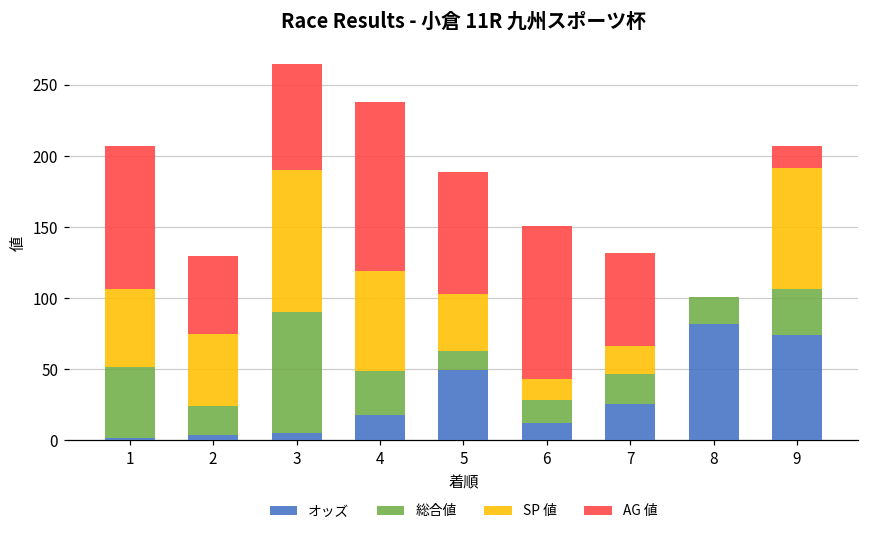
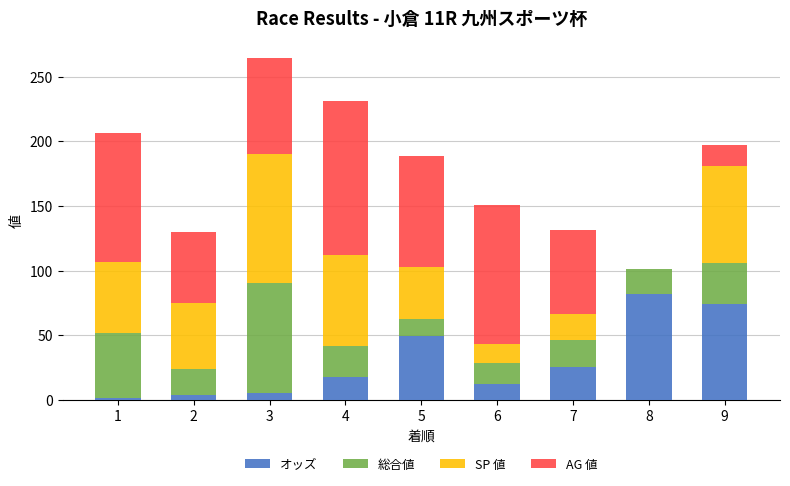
総合値, 4: 31 -> 24
SP 値, 9: 85 -> 75
